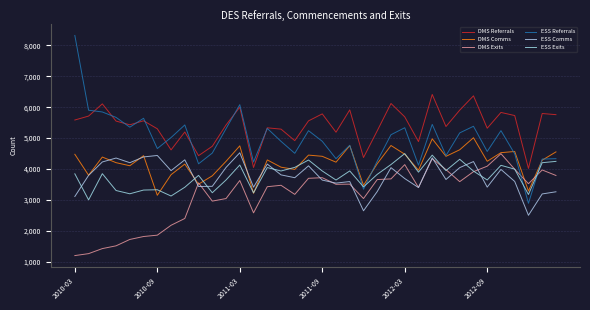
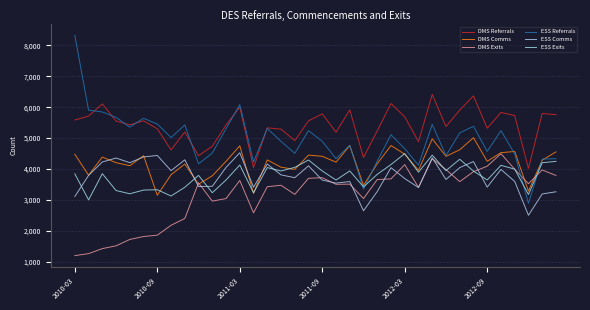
ESS Referrals, 2010-09: 4,700 -> 5,500
ESS Referrals, 2012-03: 5,300 -> 4,700
